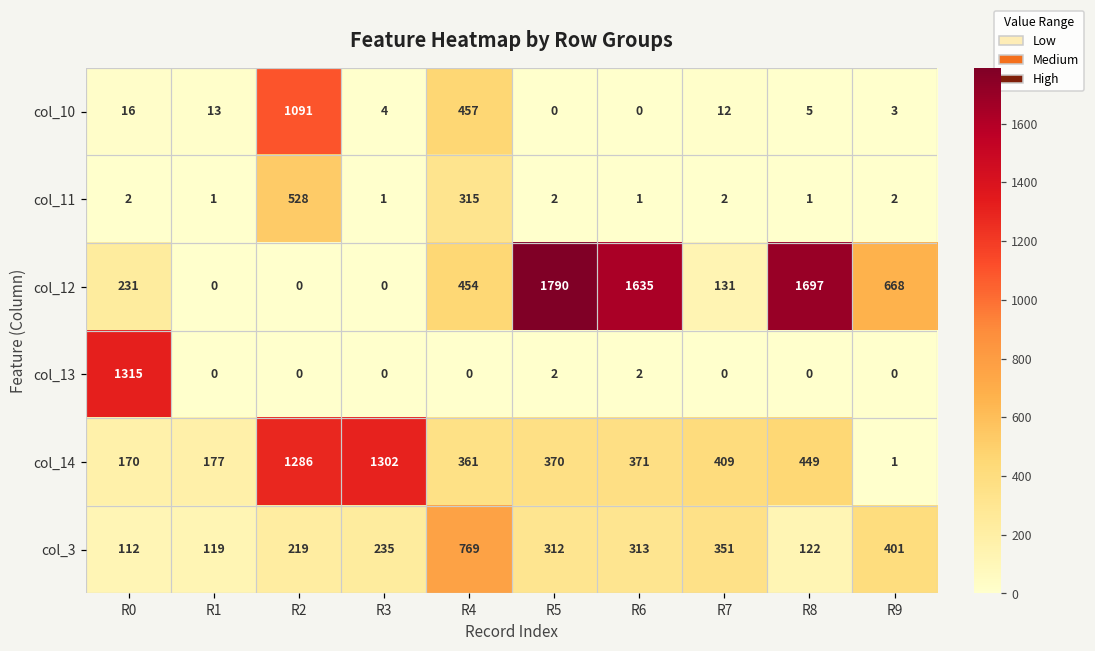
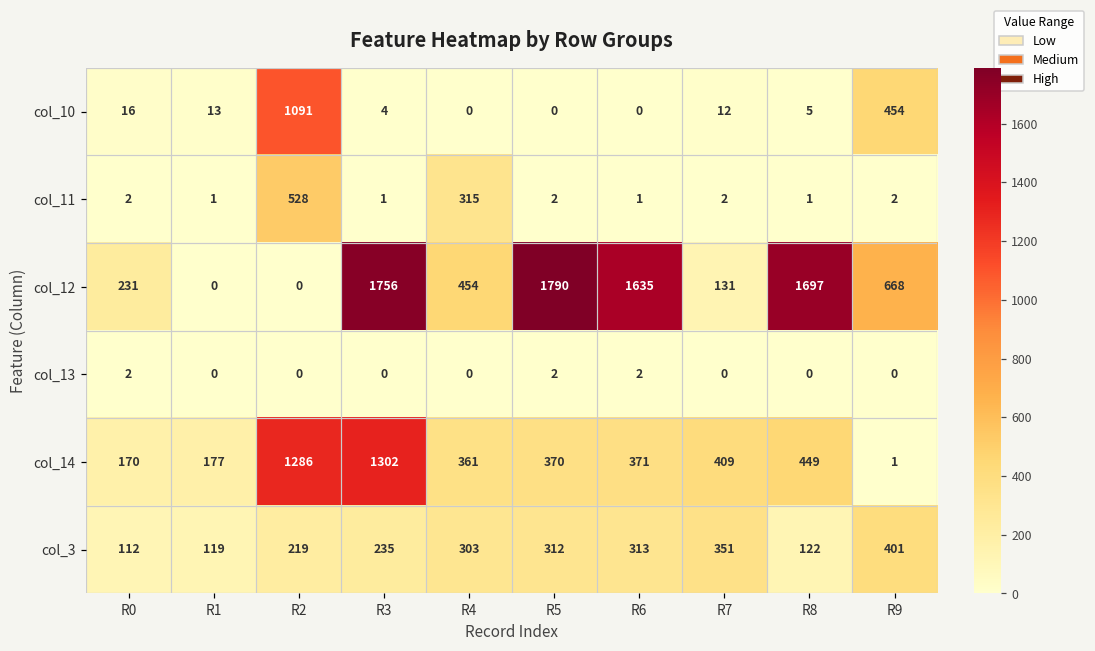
col_10, R4: 457 -> 0
col_10, R9: 3 -> 454
col_12, R3: 0 -> 1756
col_13, R0: 1315 -> 2
col_3, R4: 769 -> 303
